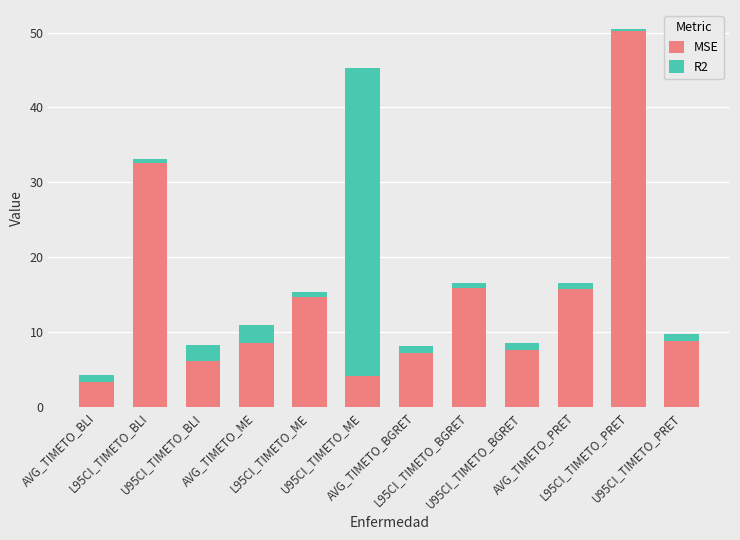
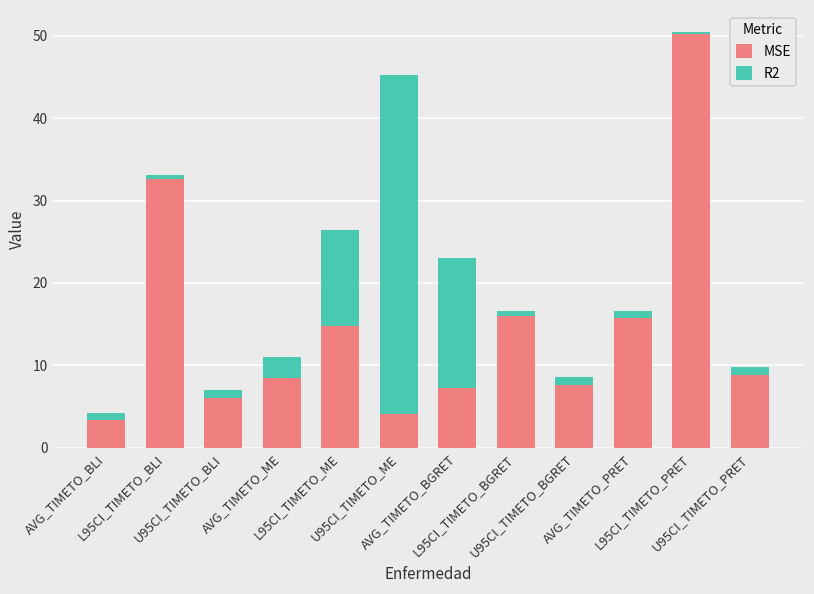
R2, U95CI_TIMETO_BLI: 2 -> 1
R2, L95CI_TIMETO_ME: 1 -> 12
R2, AVG_TIMETO_BGRET: 1 -> 16
